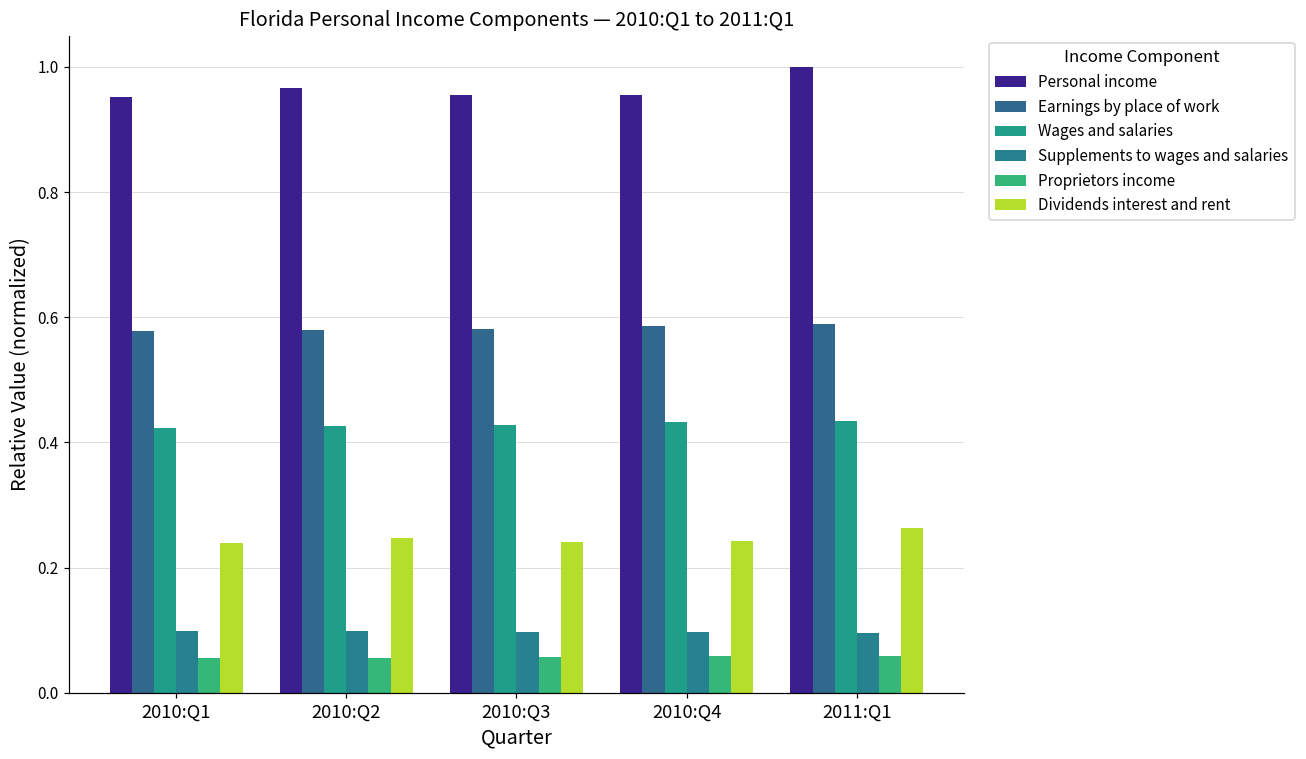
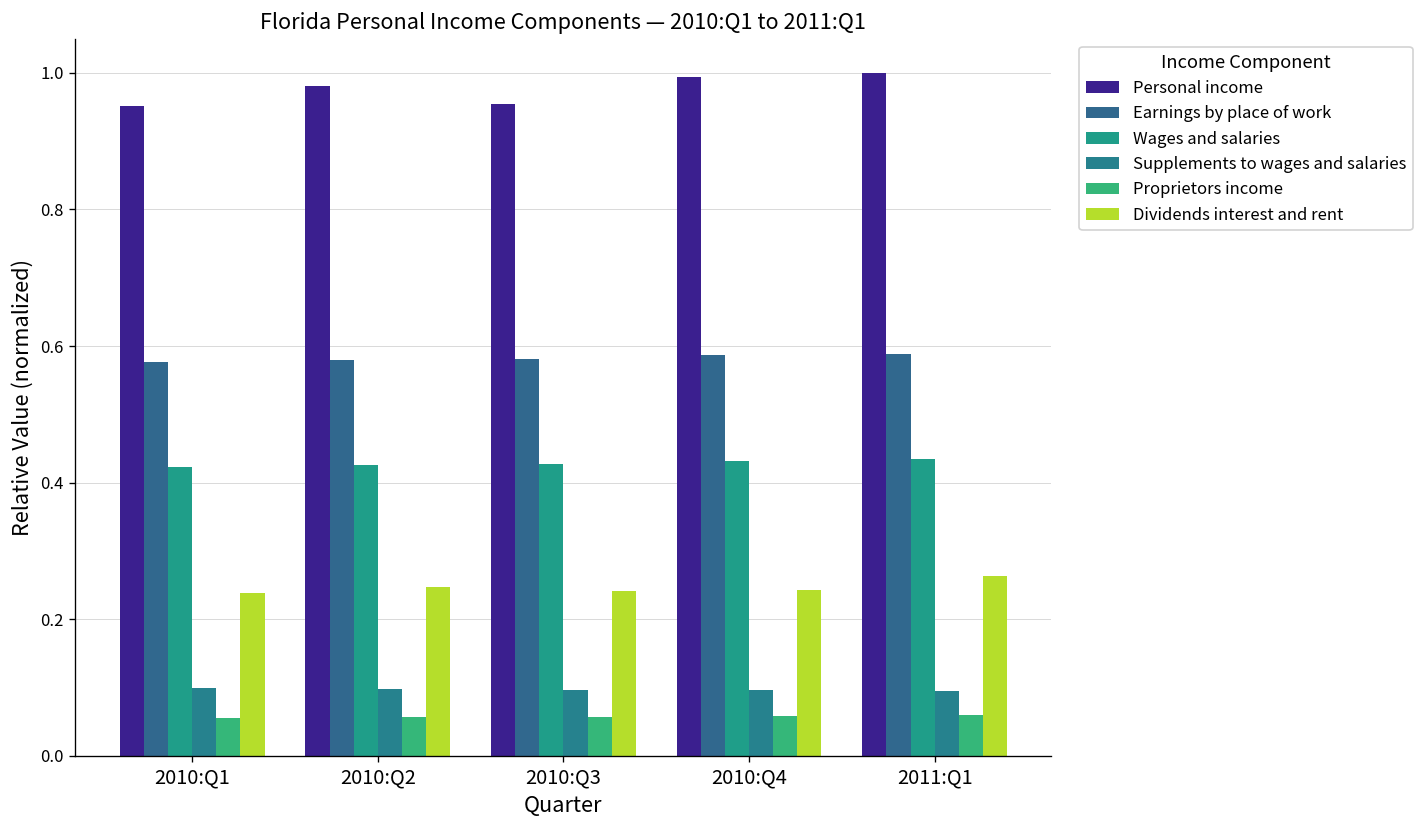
Personal income, 2010:Q2: 0.97 -> 0.98
Personal income, 2010:Q4: 0.95 -> 0.99
